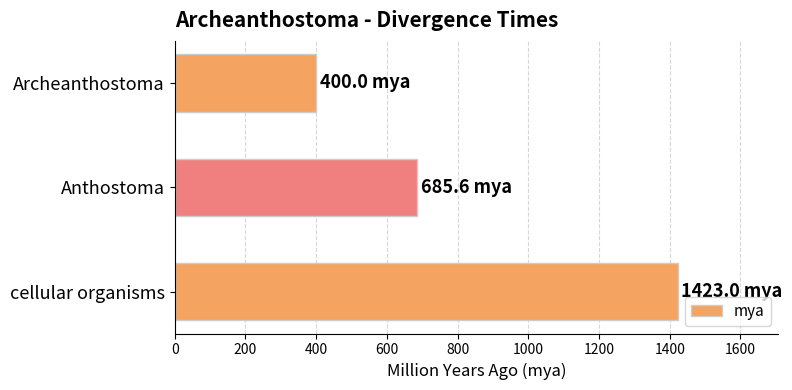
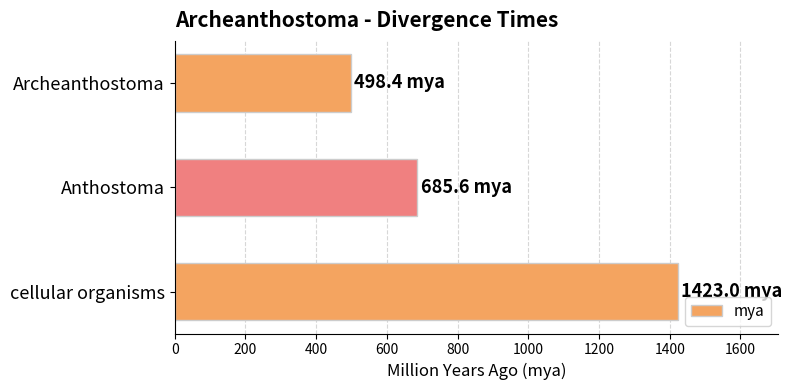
Archeanthostoma: 400.0 -> 498.4
